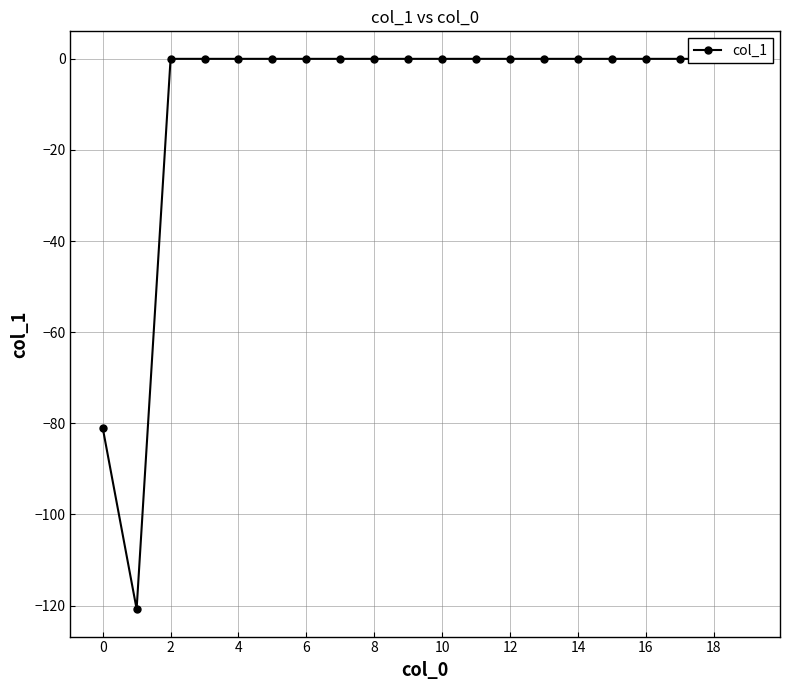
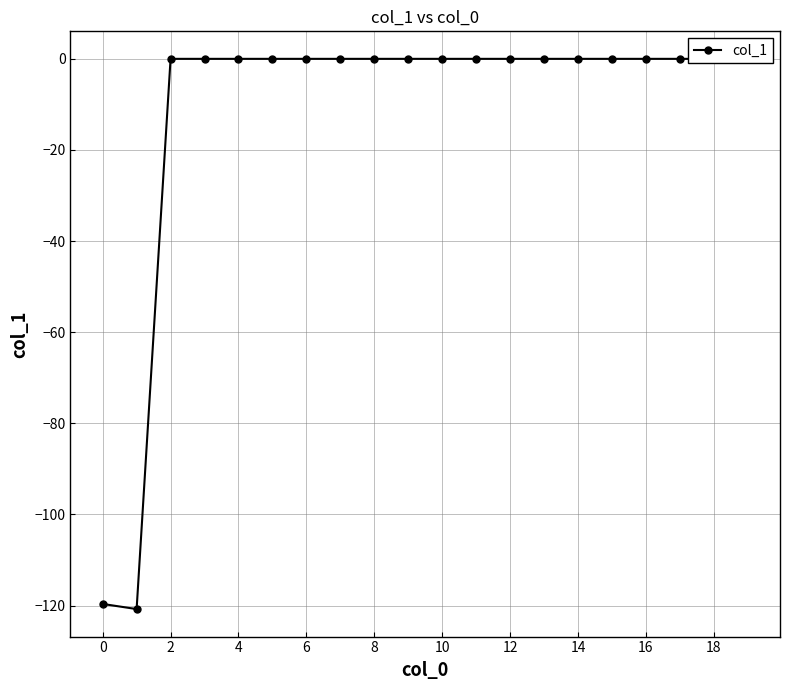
0: -81 -> -120
